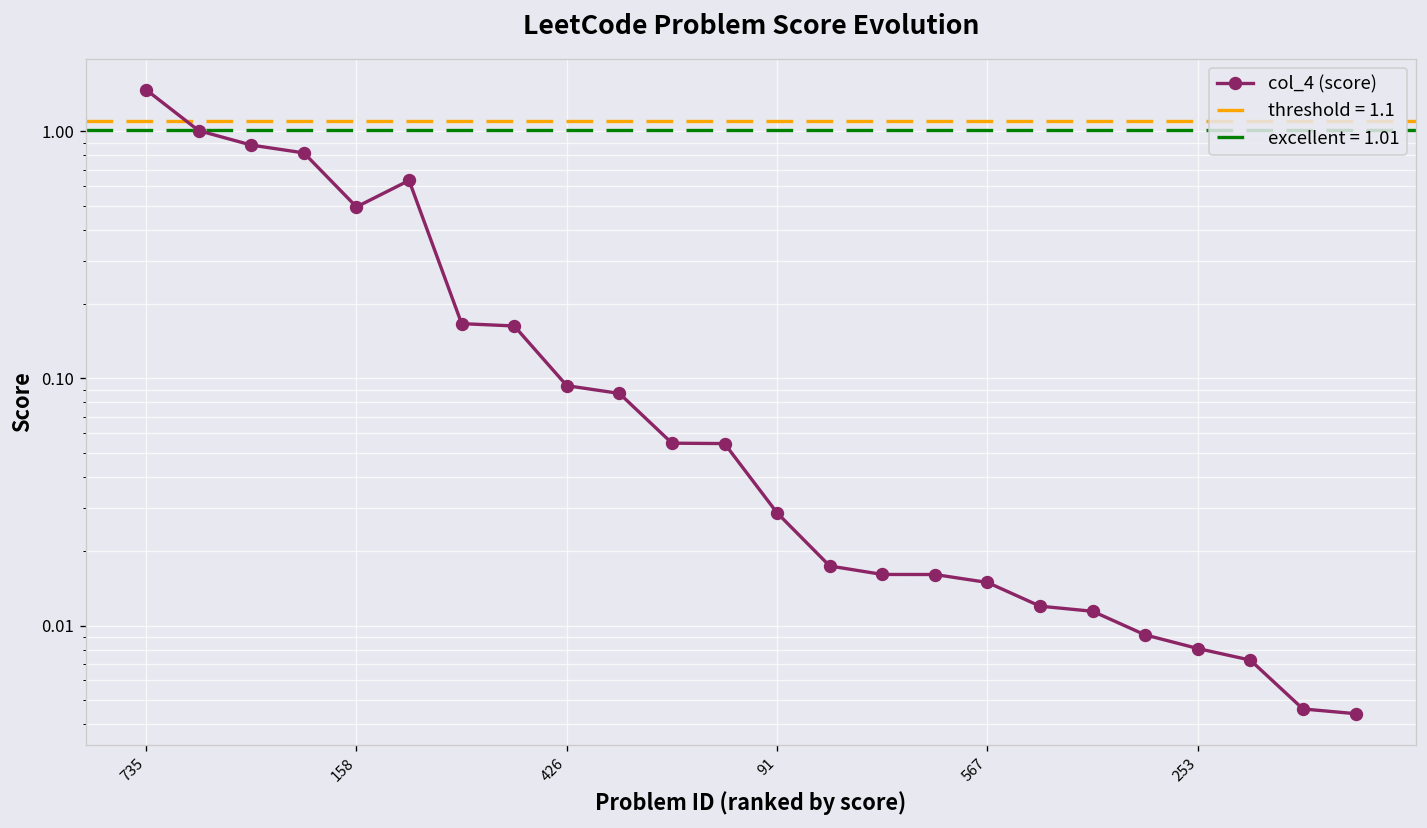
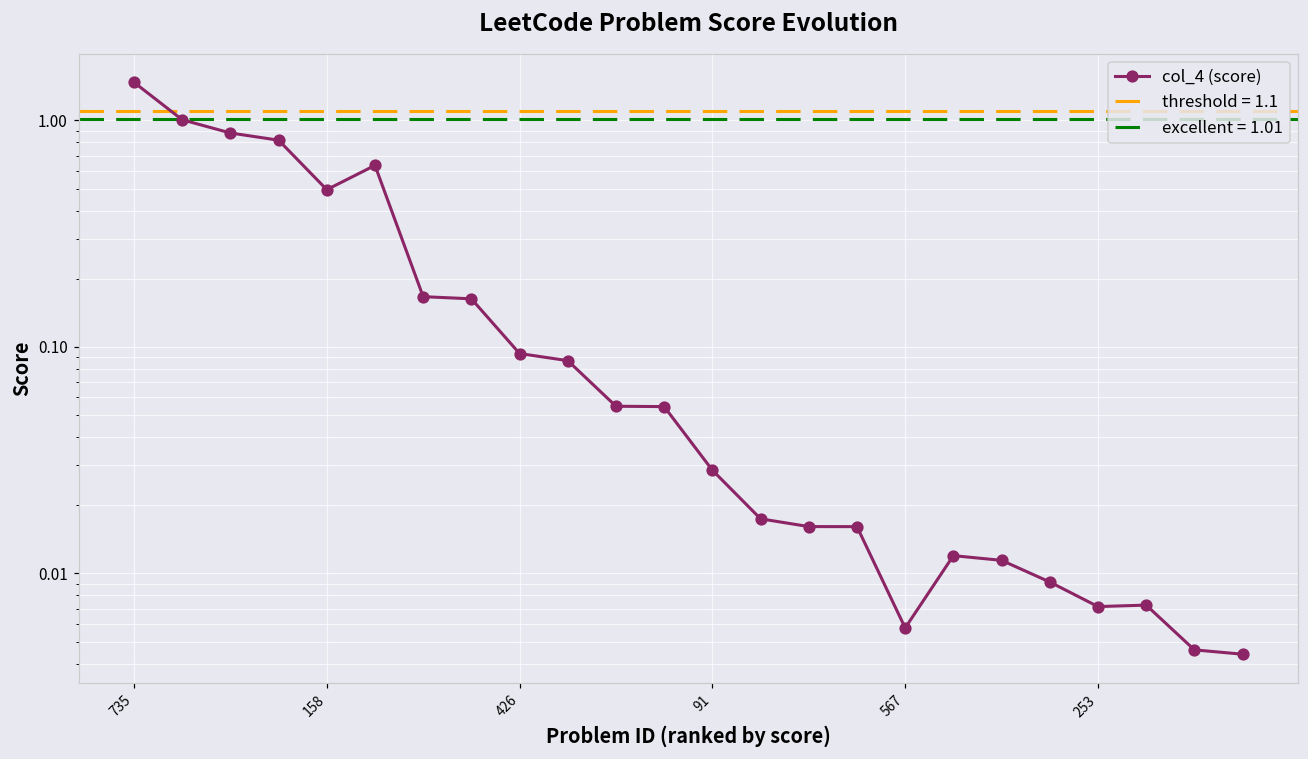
567: 0.015 -> 0.0057
253: 0.0081 -> 0.0071
